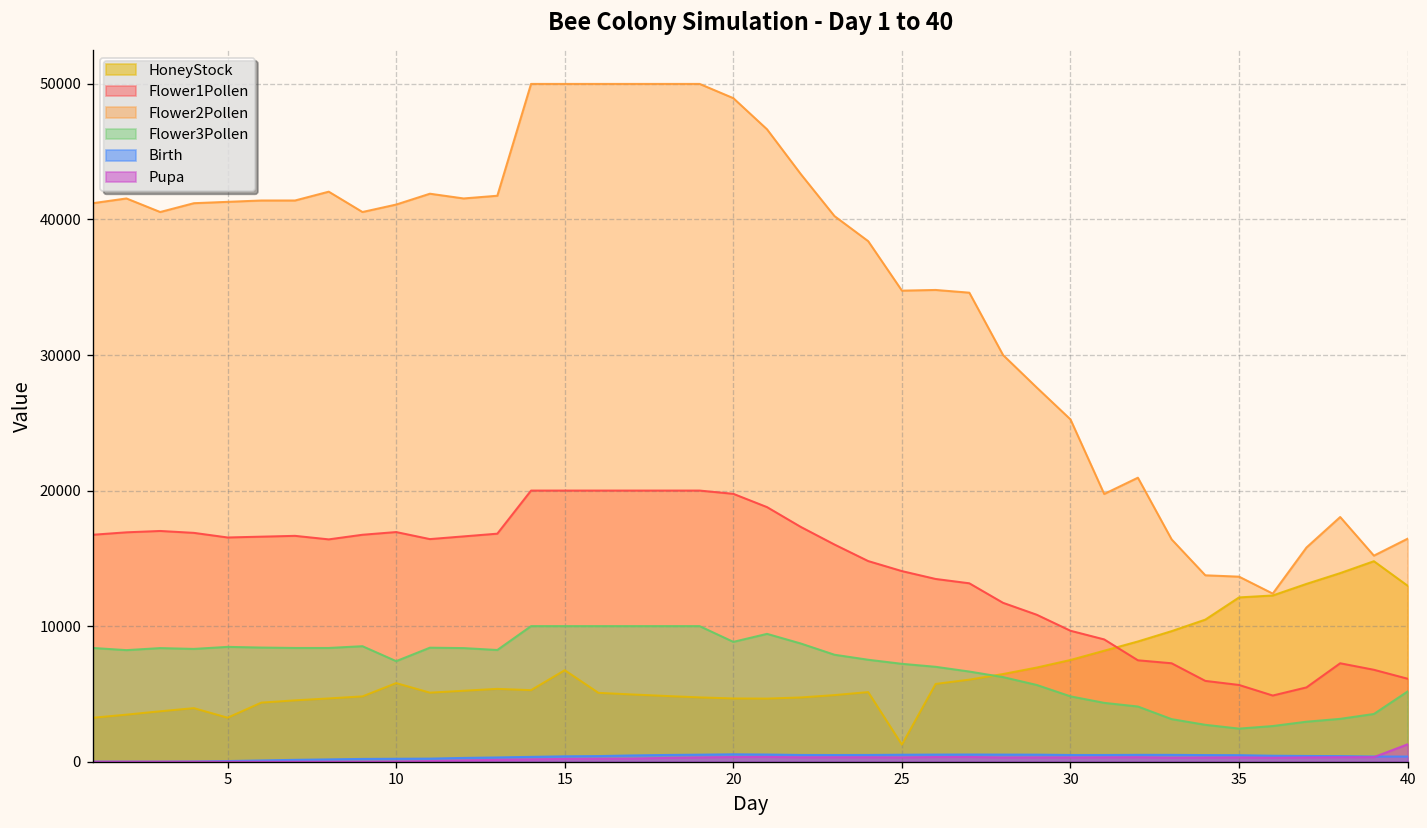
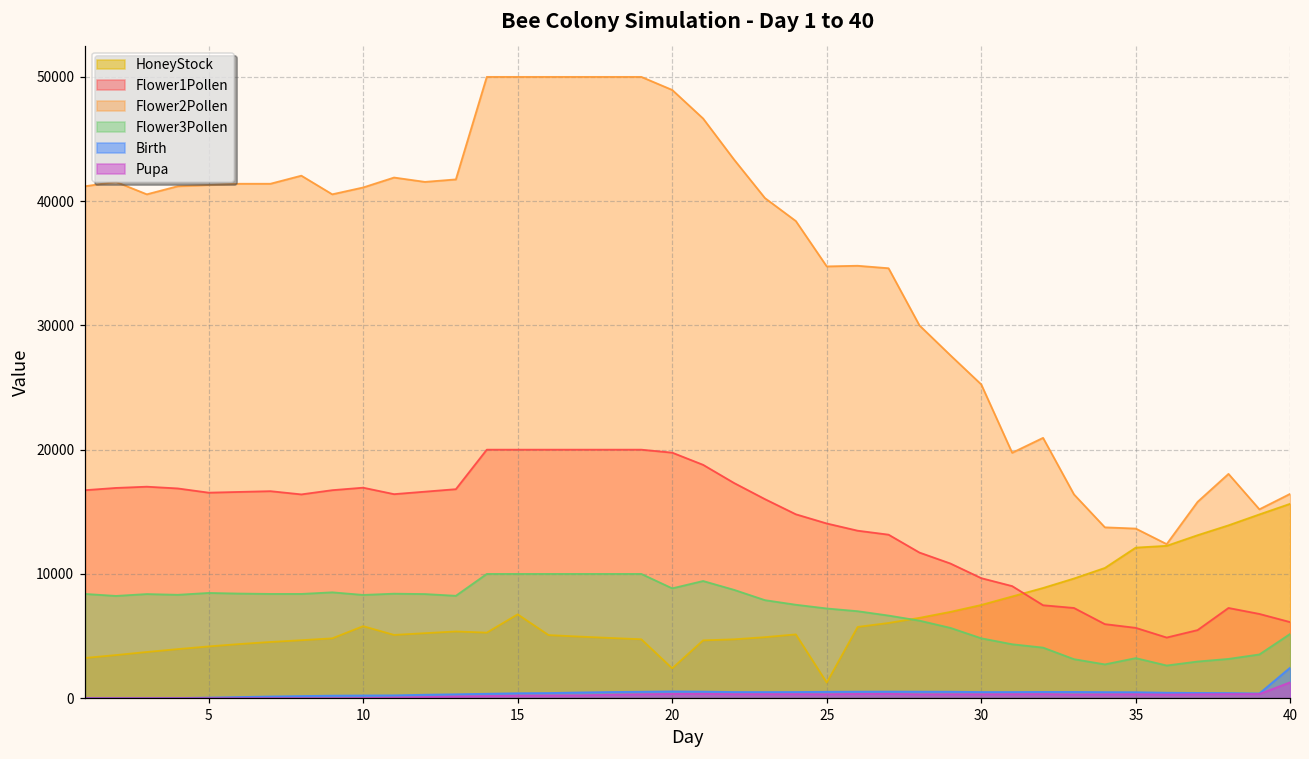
HoneyStock, 5: 3200 -> 4200
Flower3Pollen, 10: 7400 -> 8300
HoneyStock, 20: 4700 -> 2400
Flower3Pollen, 35: 2400 -> 3200
HoneyStock, 40: 13000 -> 15600
Birth, 40: 400 -> 2500
